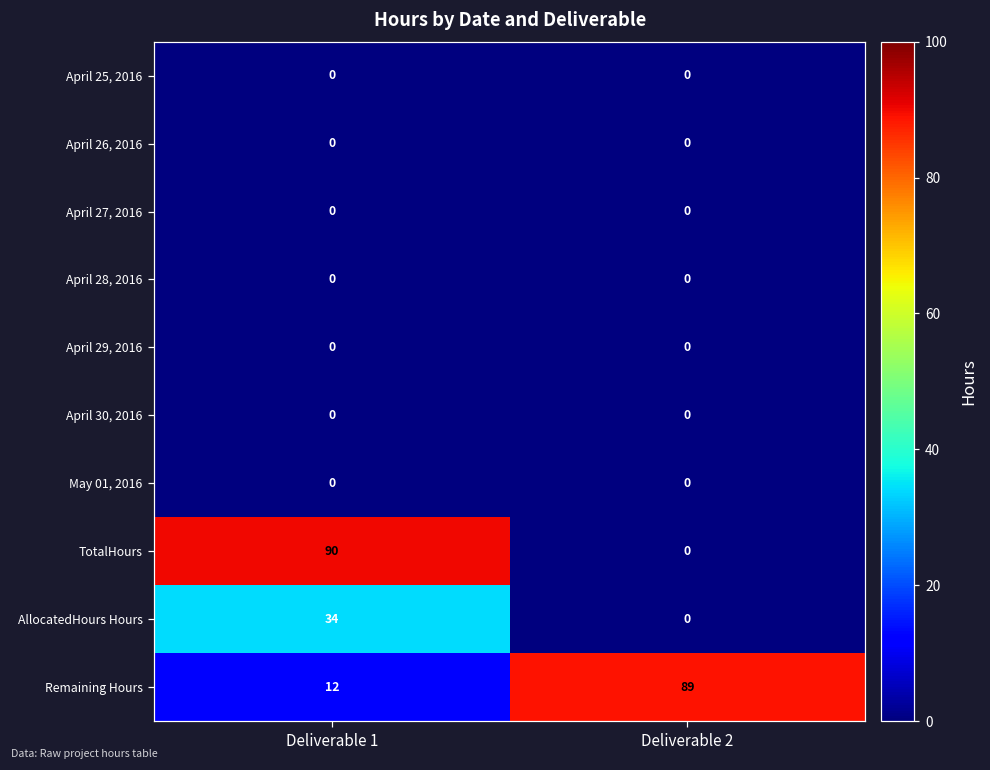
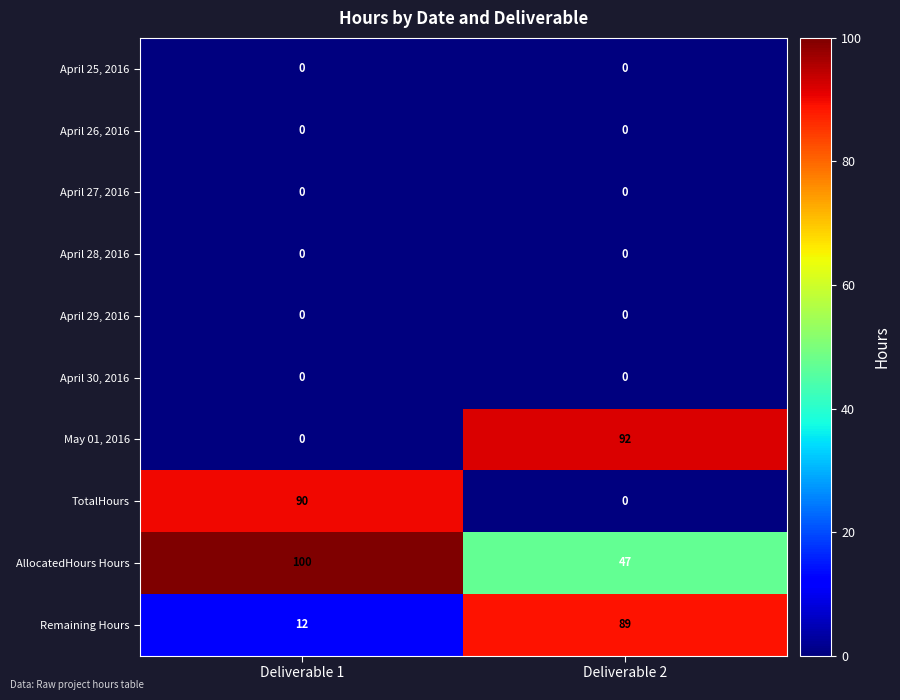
May 01, 2016, Deliverable 2: 0 -> 92
AllocatedHours Hours, Deliverable 1: 34 -> 100
AllocatedHours Hours, Deliverable 2: 0 -> 47
